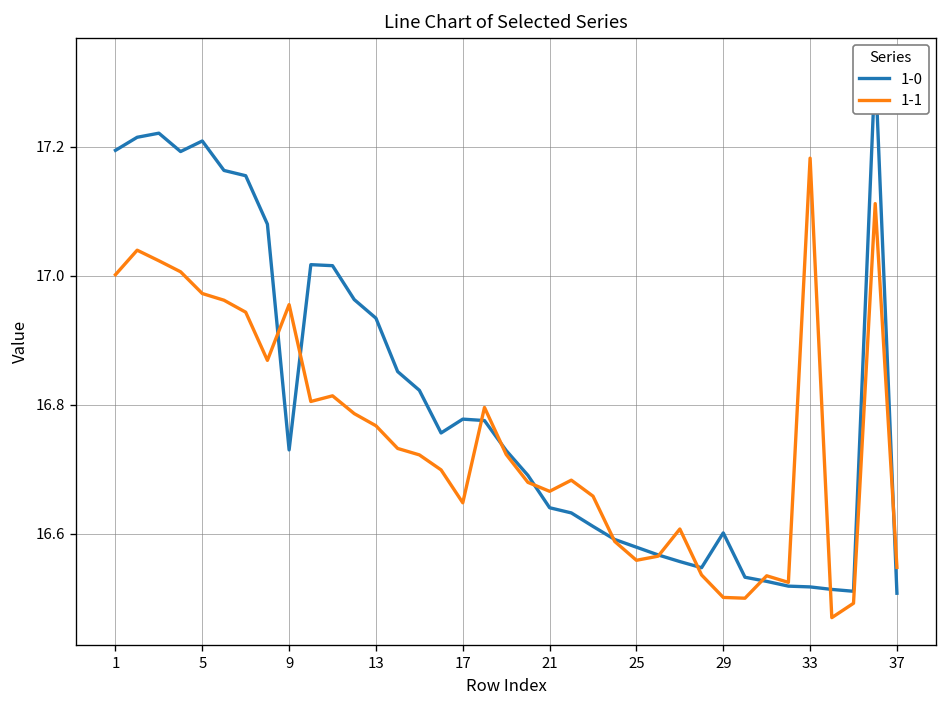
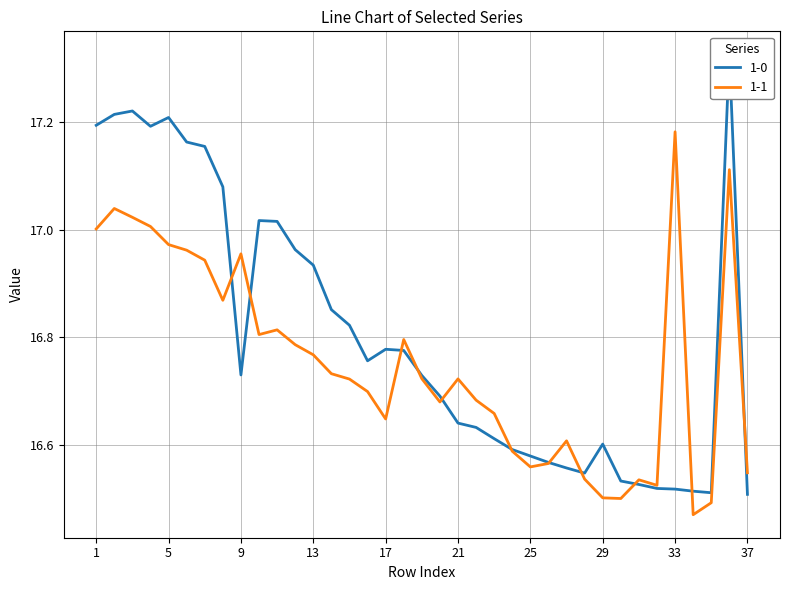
1-1, 21: 16.67 -> 16.72
